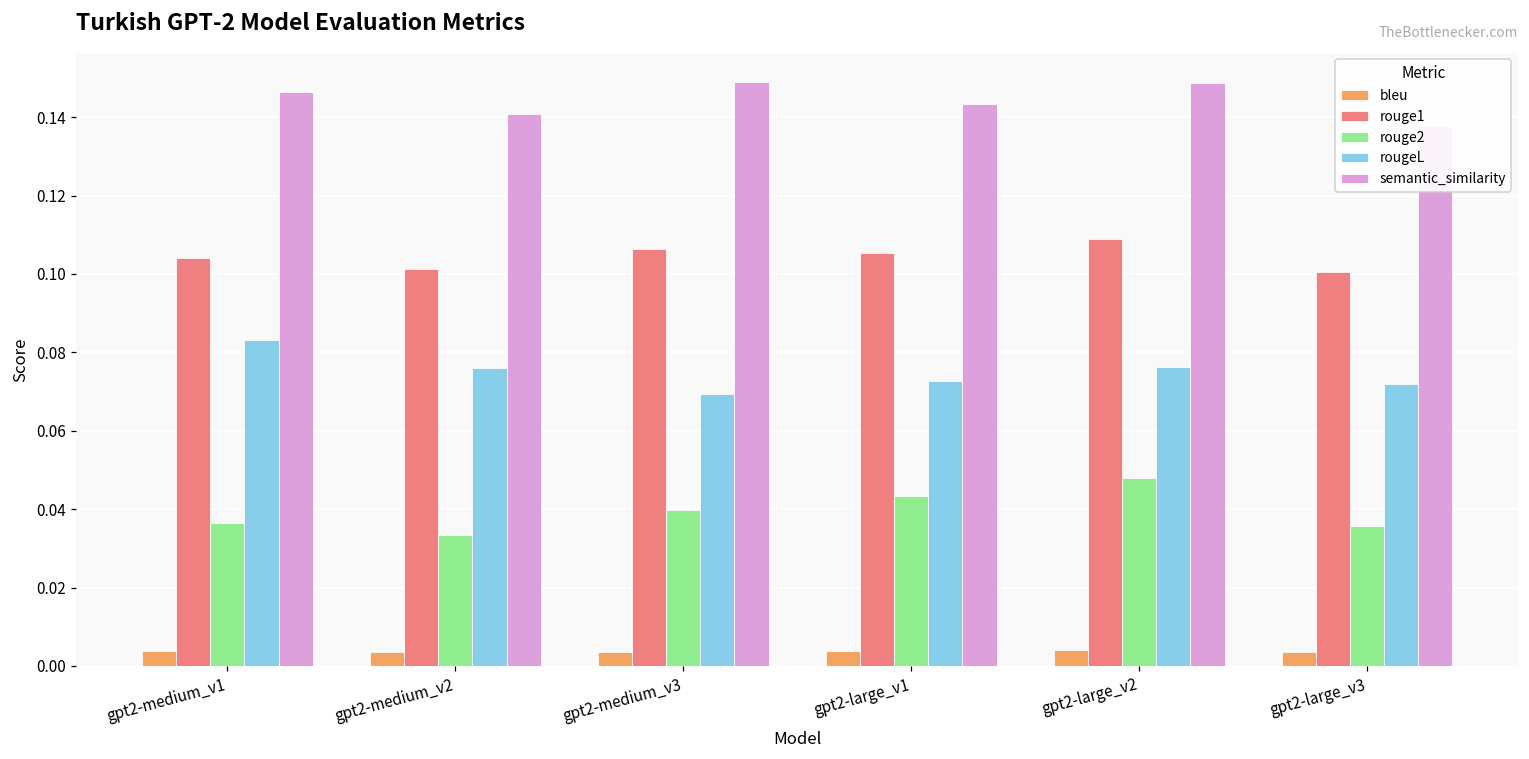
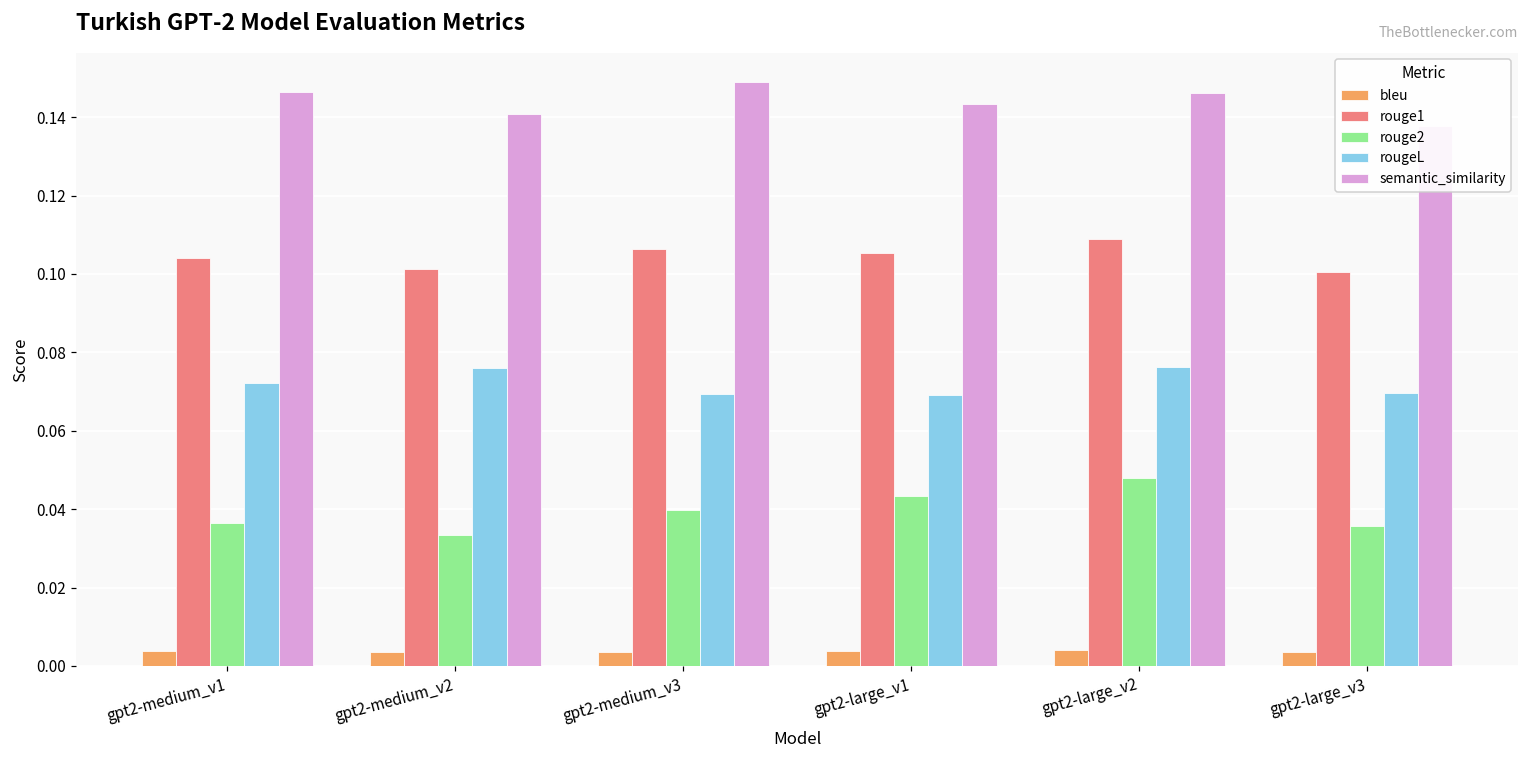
rougeL, gpt2-medium_v1: 0.083 -> 0.072
rougeL, gpt2-large_v1: 0.073 -> 0.069
semantic_similarity, gpt2-large_v2: 0.149 -> 0.146
rougeL, gpt2-large_v3: 0.072 -> 0.070
